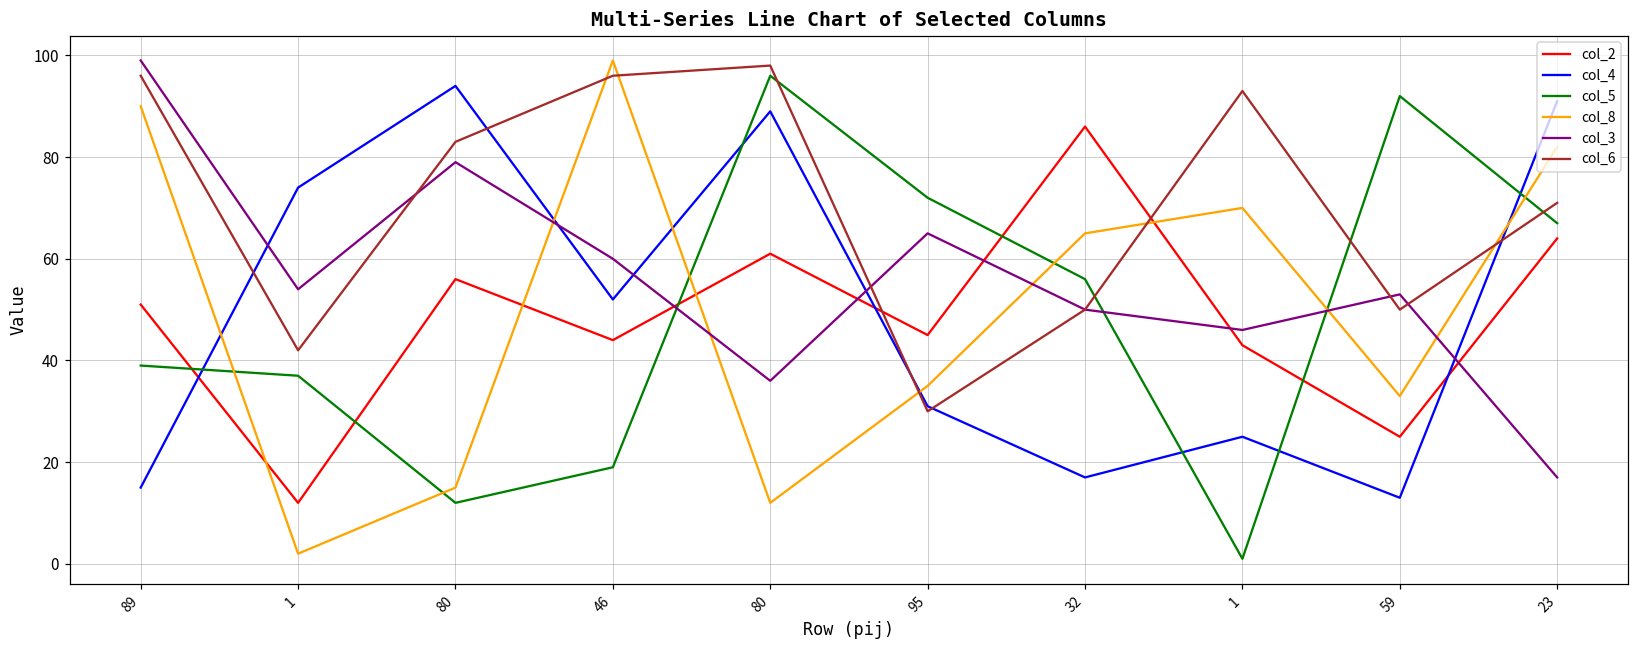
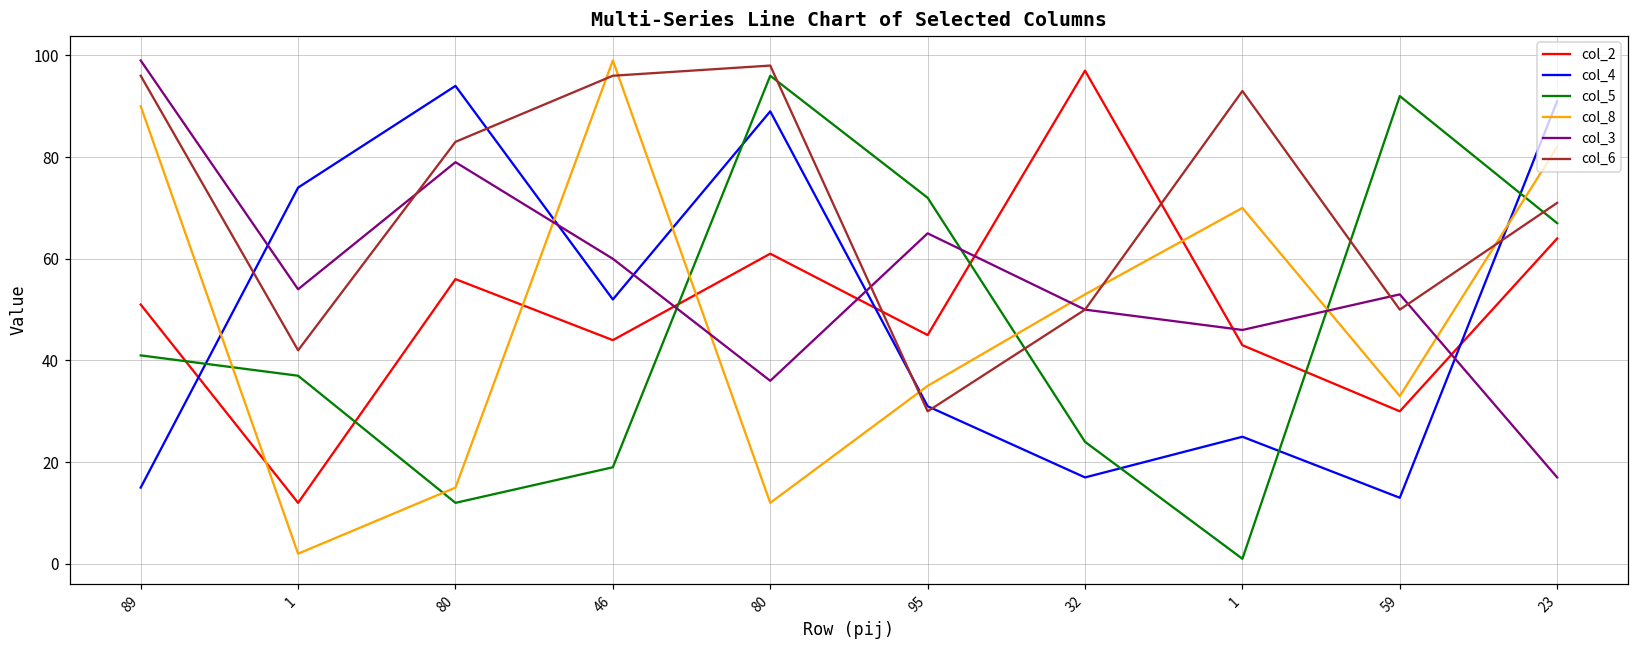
col_5, 89: 39 -> 41
col_2, 32: 86 -> 97
col_5, 32: 56 -> 24
col_8, 32: 65 -> 53
col_2, 59: 25 -> 30
